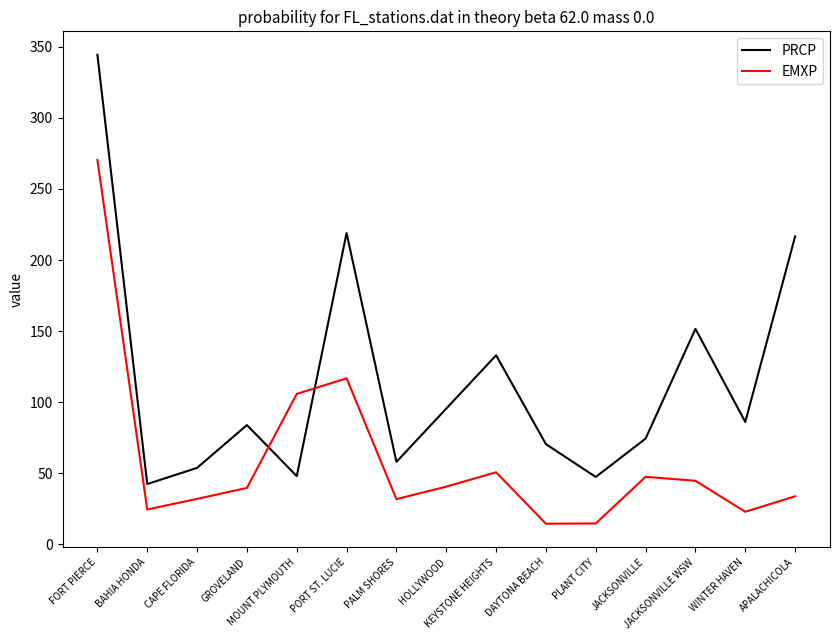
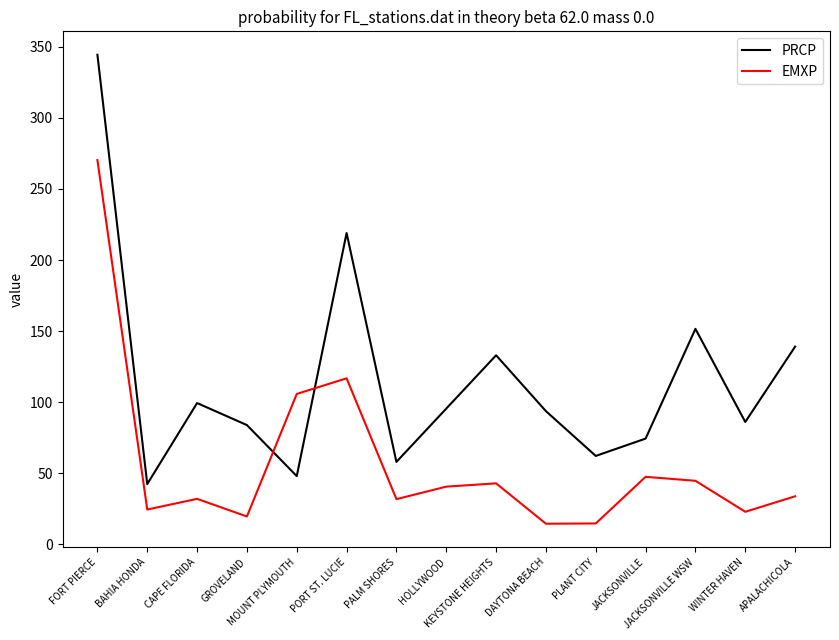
PRCP, CAPE FLORIDA: 54 -> 99
EMXP, GROVELAND: 40 -> 20
EMXP, KEYSTONE HEIGHTS: 51 -> 43
PRCP, DAYTONA BEACH: 71 -> 94
PRCP, PLANT CITY: 47 -> 62
PRCP, APALACHICOLA: 217 -> 139
